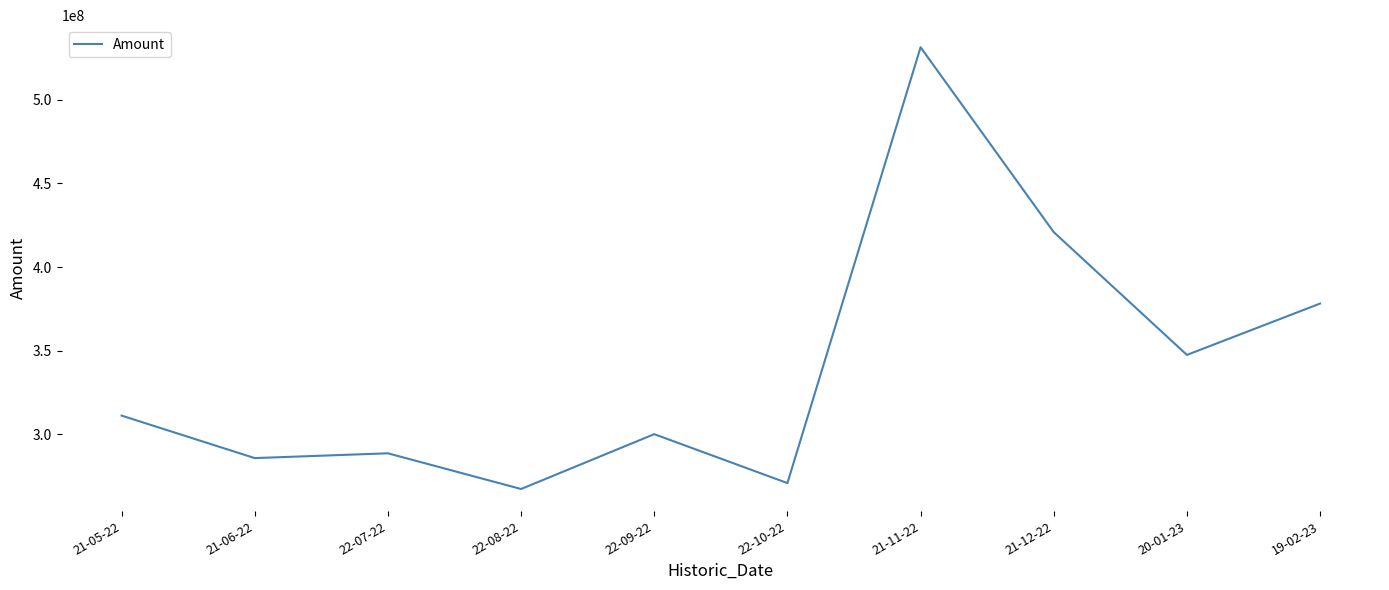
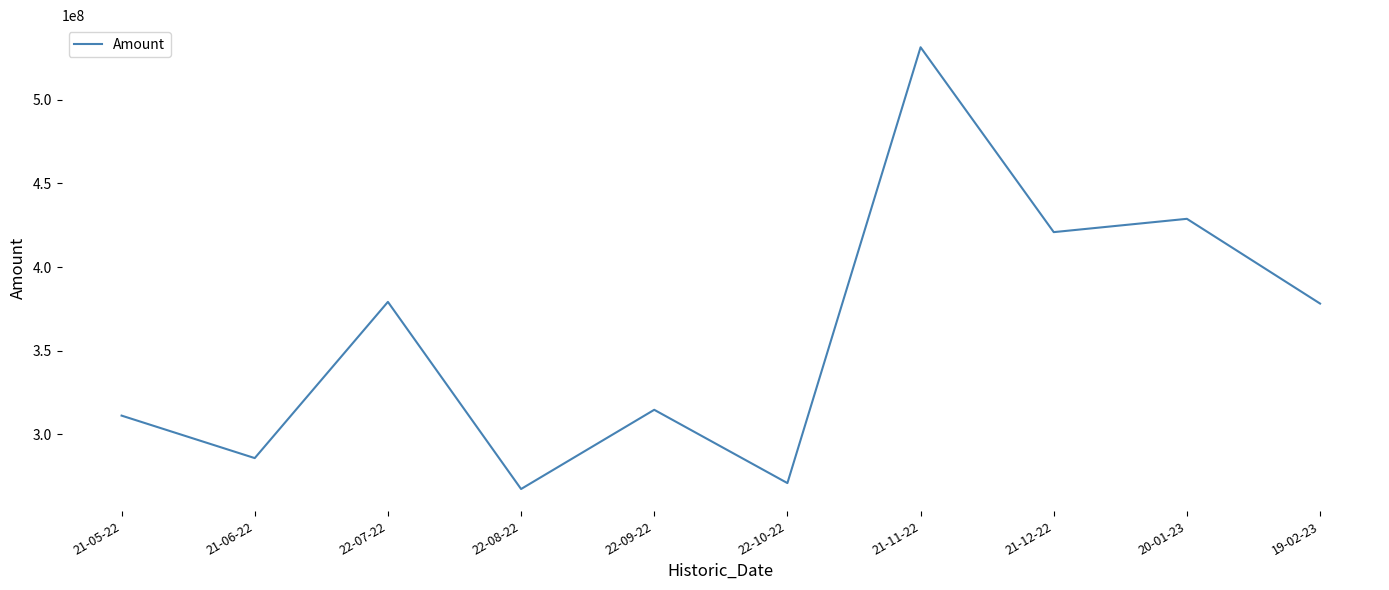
22-07-22: 289000000 -> 379000000
22-09-22: 300000000 -> 315000000
20-01-23: 347000000 -> 429000000
